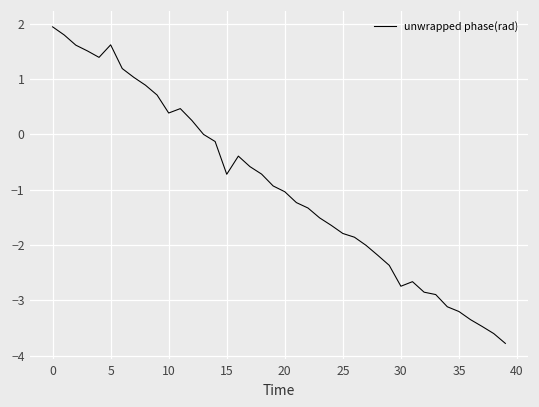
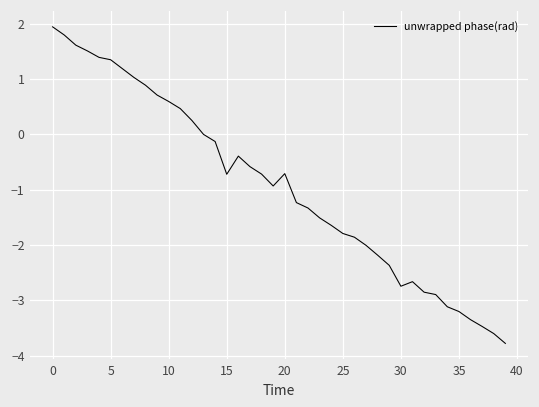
5: 1.6 -> 1.3
10: 0.4 -> 0.6
20: -1.0 -> -0.7
